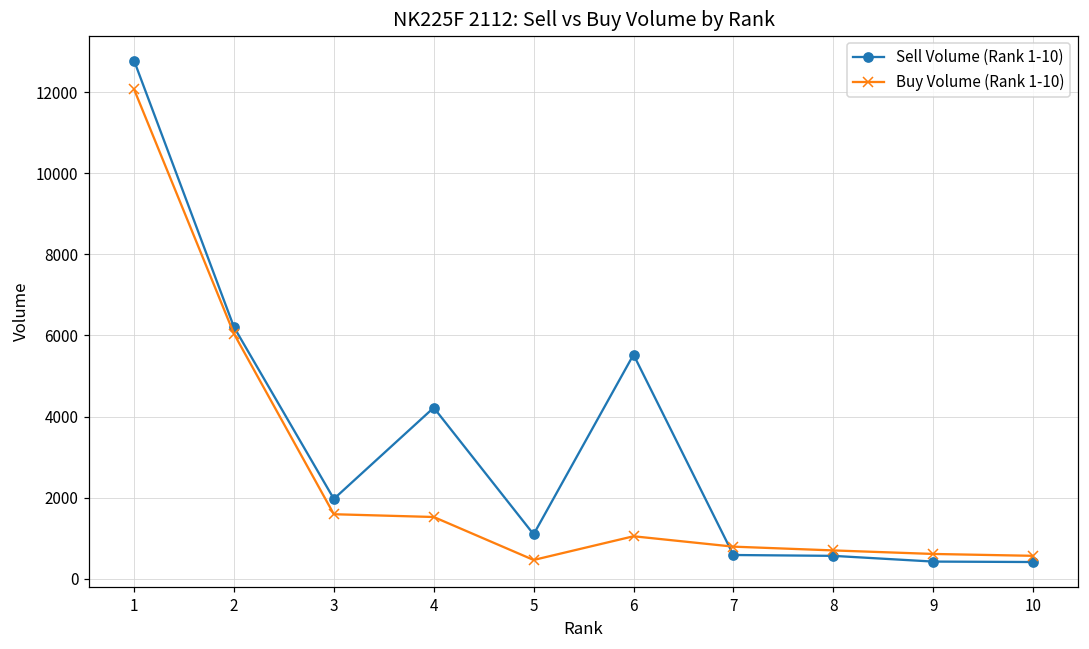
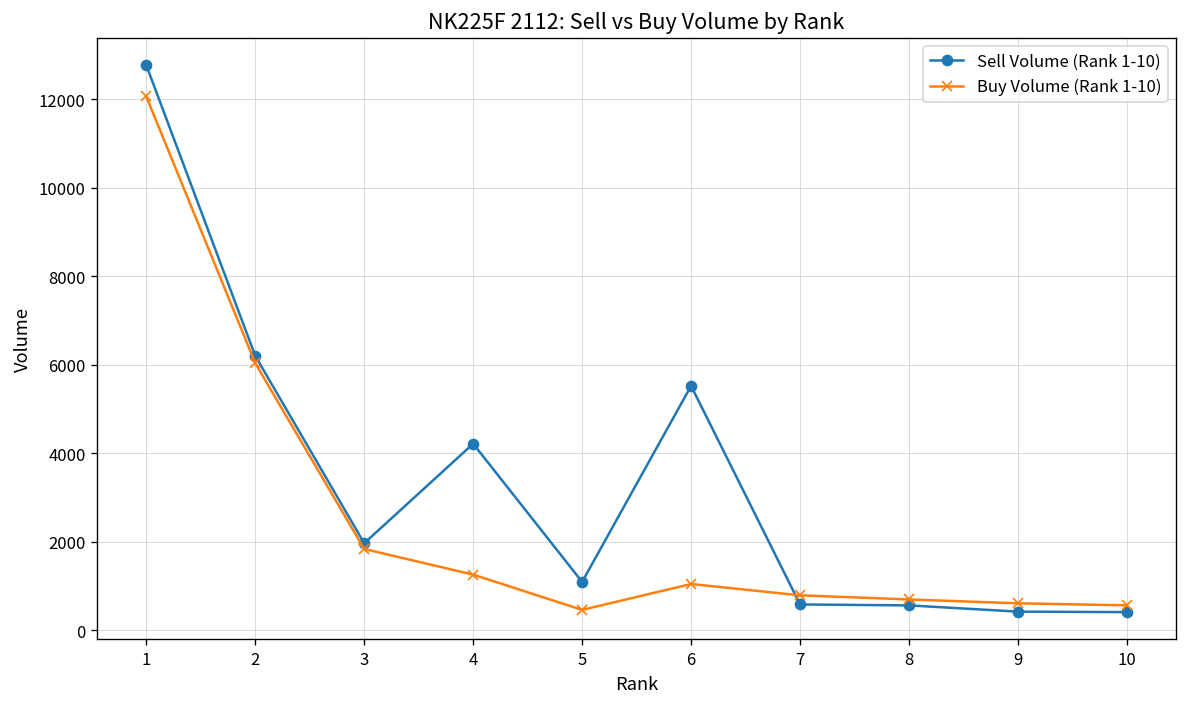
Buy Volume (Rank 1-10), 3: 1600 -> 1800
Buy Volume (Rank 1-10), 4: 1500 -> 1300
